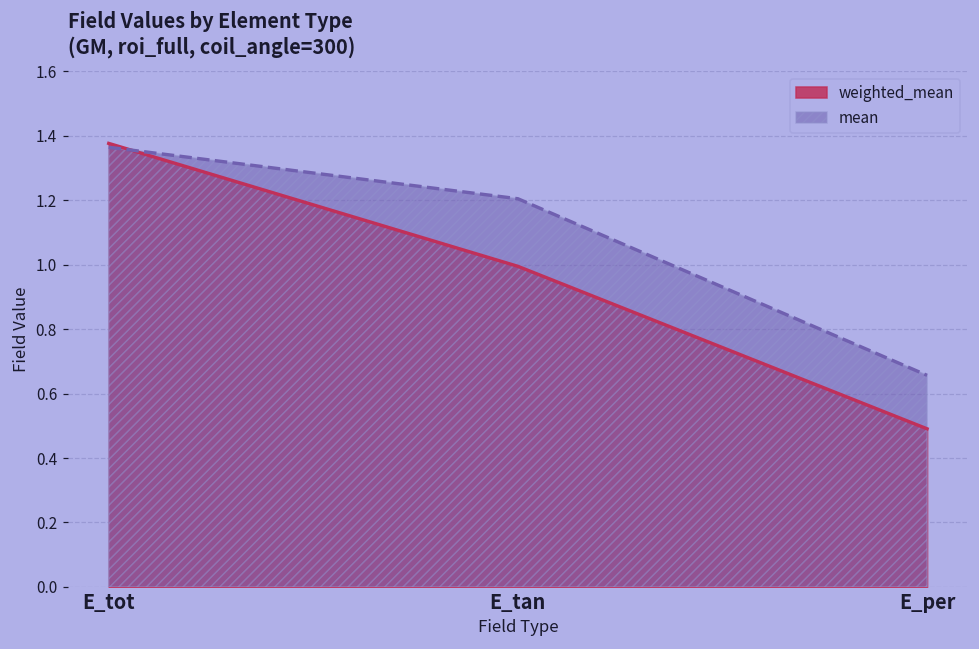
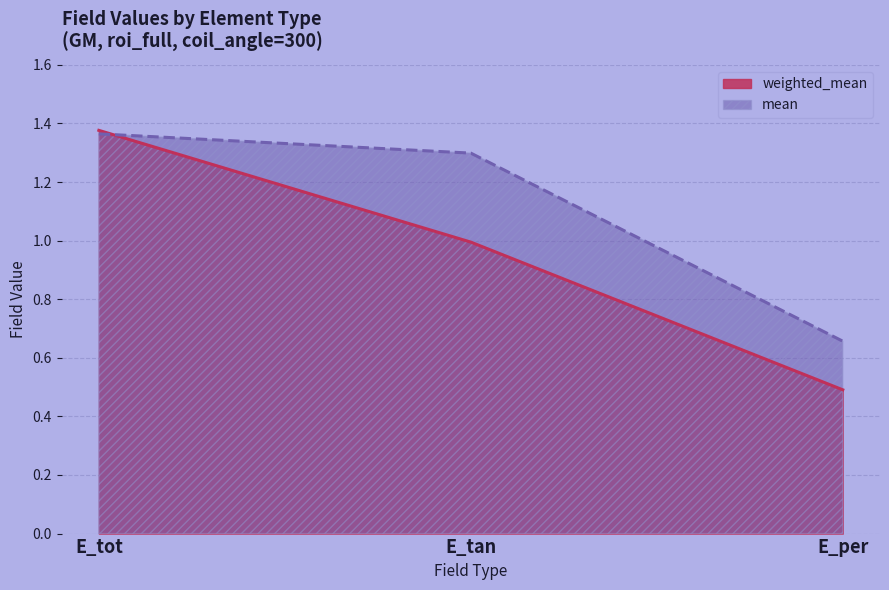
mean, E_tan: 1.20 -> 1.30
